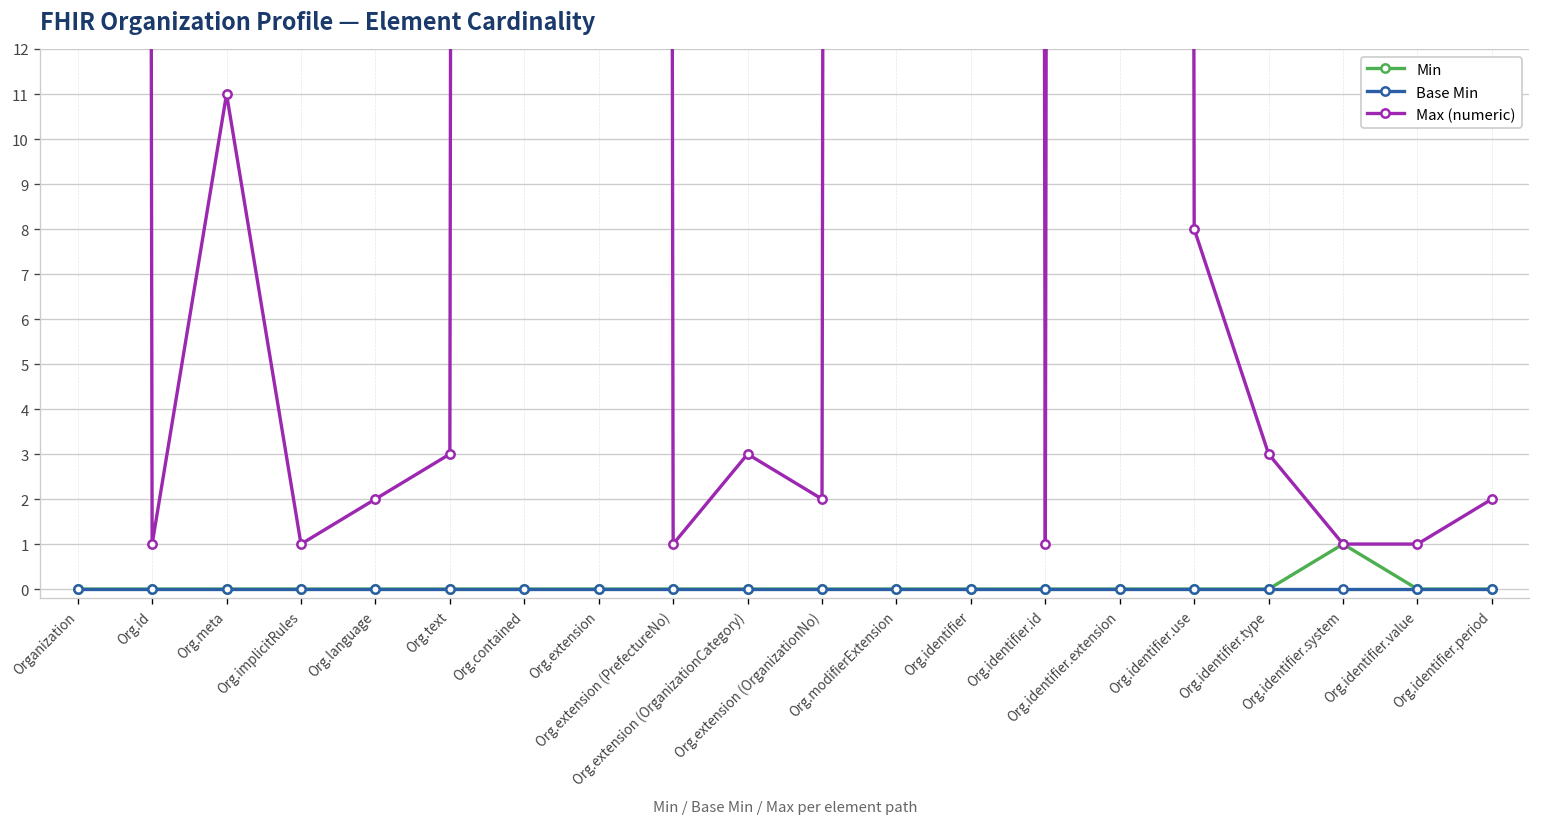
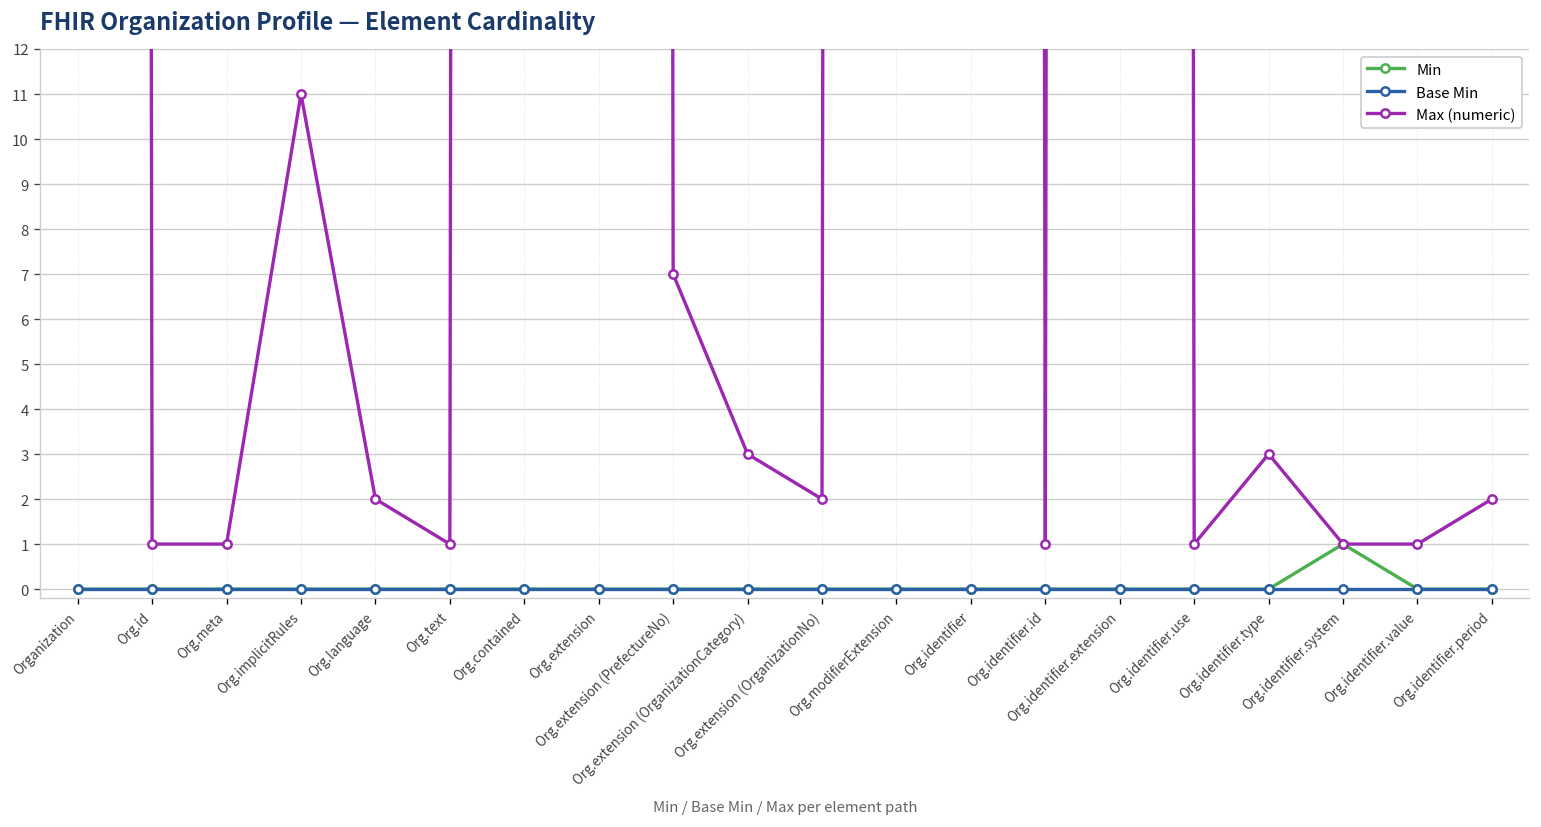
Max (numeric), Org.meta: 11 -> 1
Max (numeric), Org.implicitRules: 1 -> 11
Max (numeric), Org.text: 3 -> 1
Max (numeric), Org.extension (PrefectureNo): 1 -> 7
Max (numeric), Org.identifier.use: 8 -> 1
